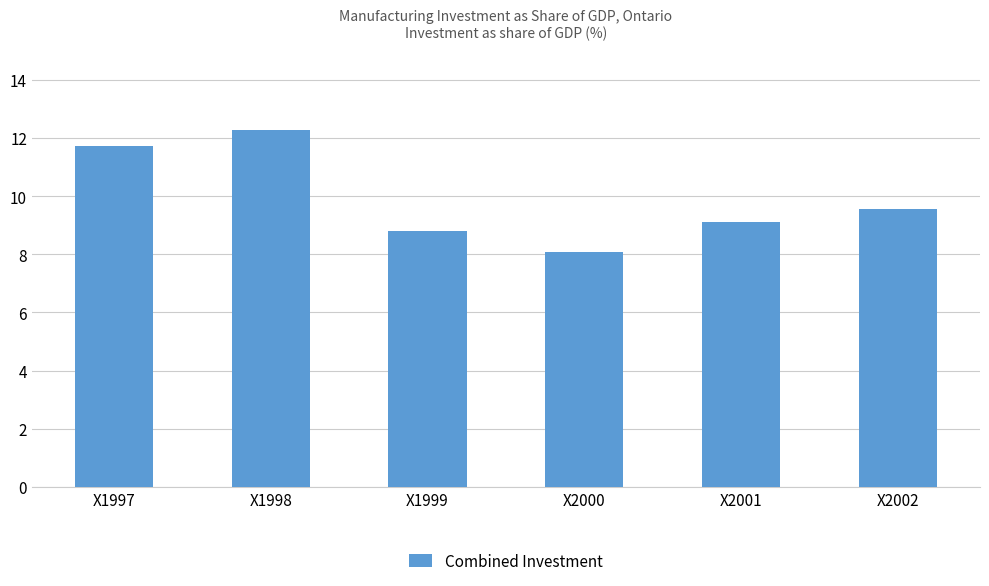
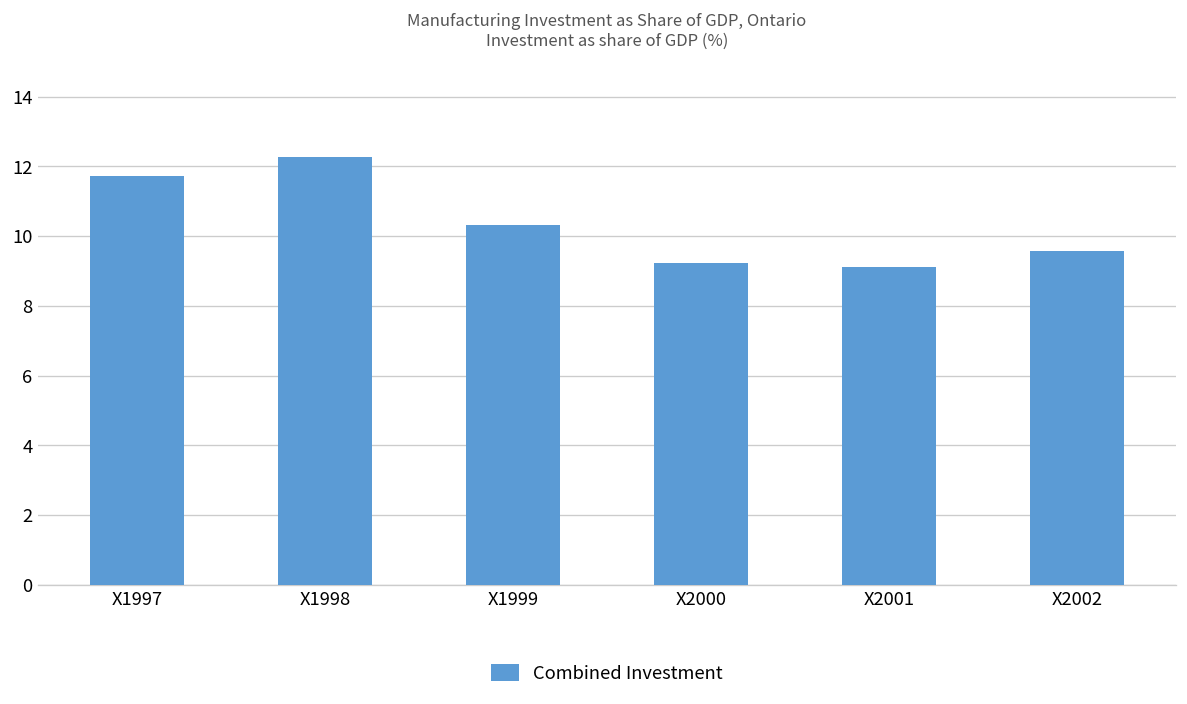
X1999: 8.8 -> 10.3
X2000: 8.1 -> 9.2
